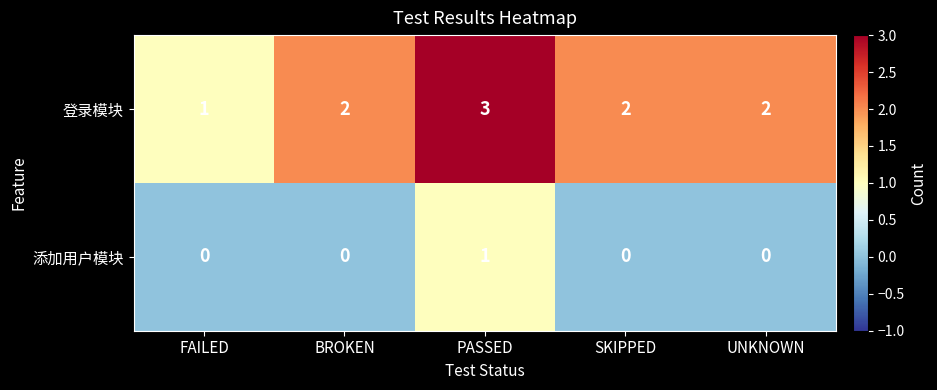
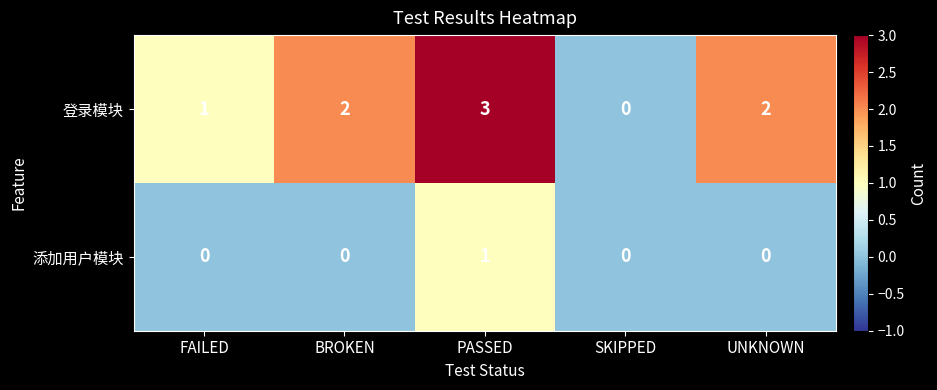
登录模块, SKIPPED: 2 -> 0
